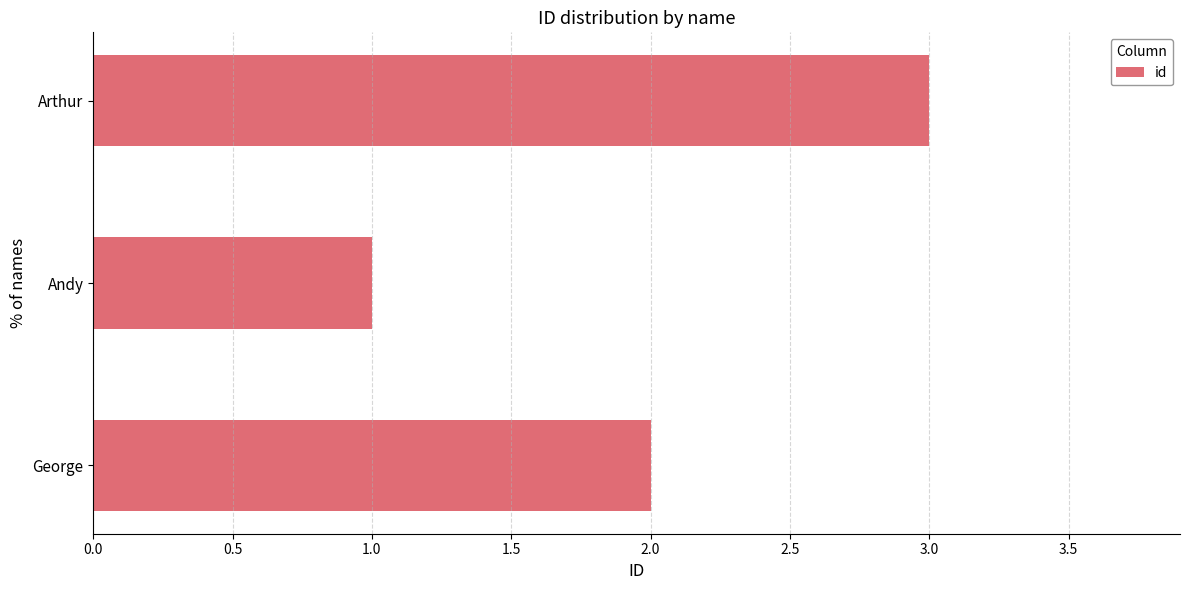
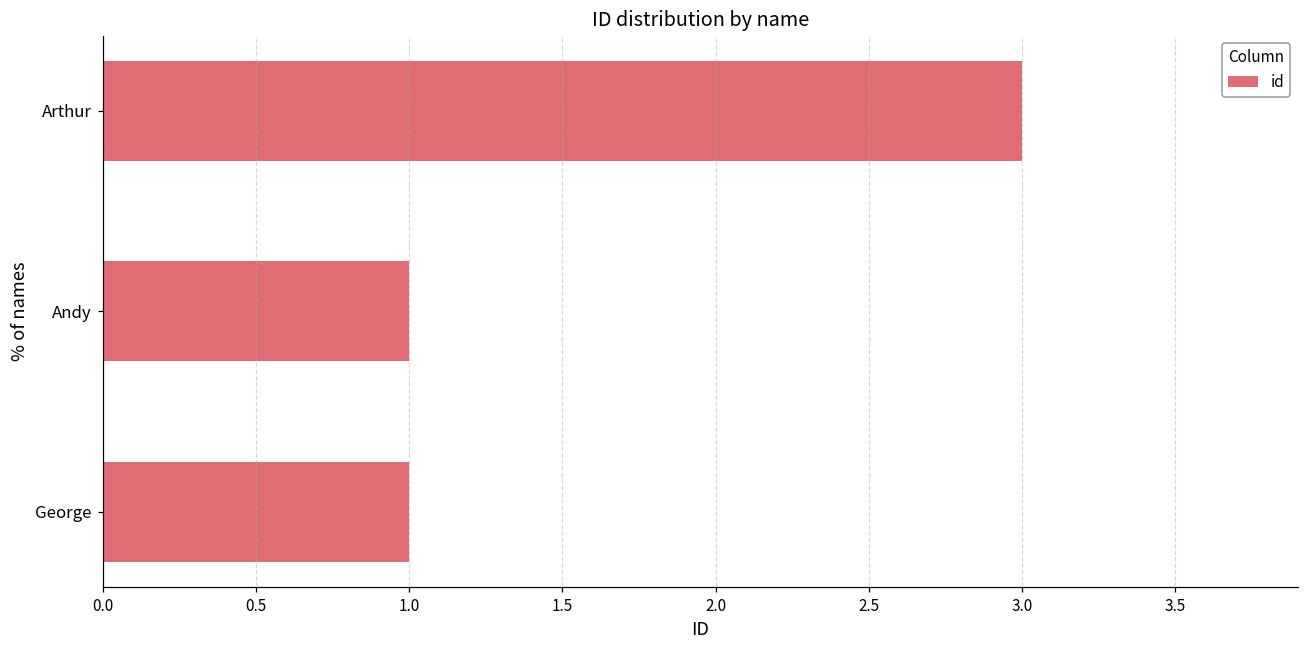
George: 2 -> 1
